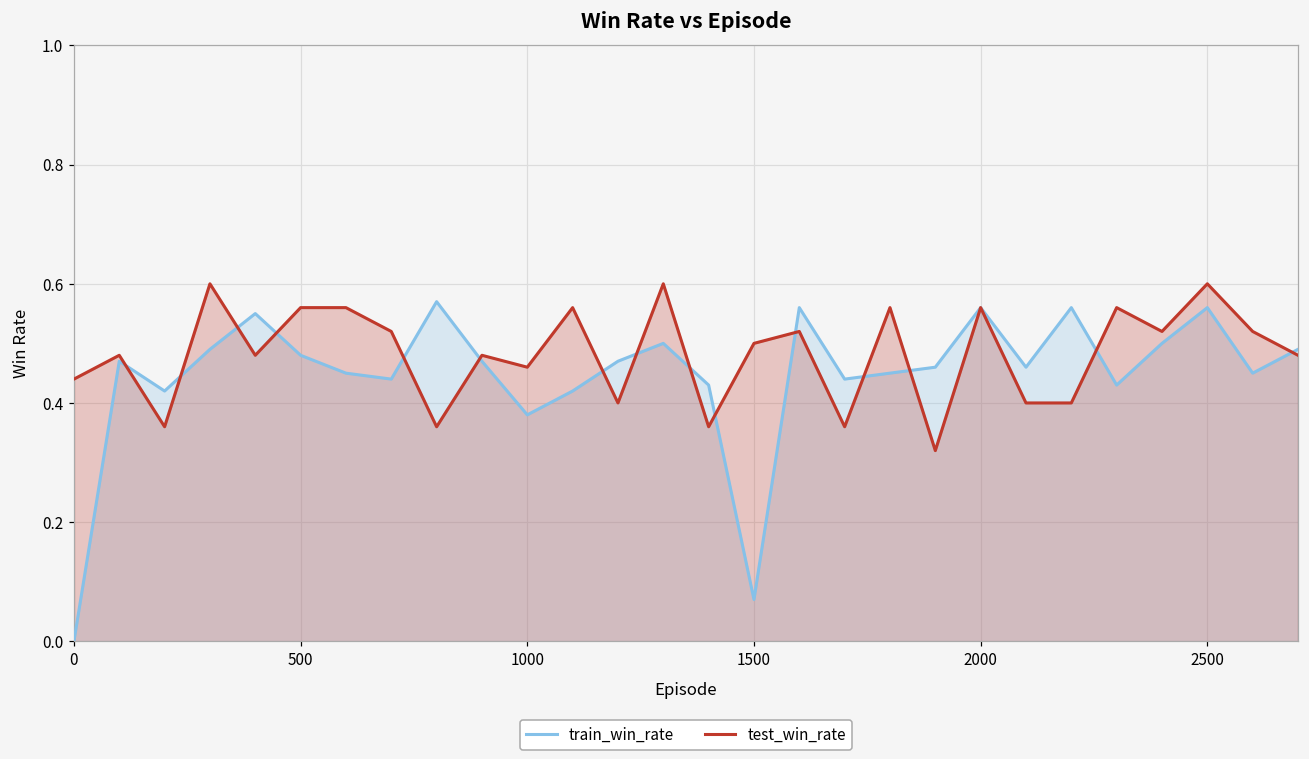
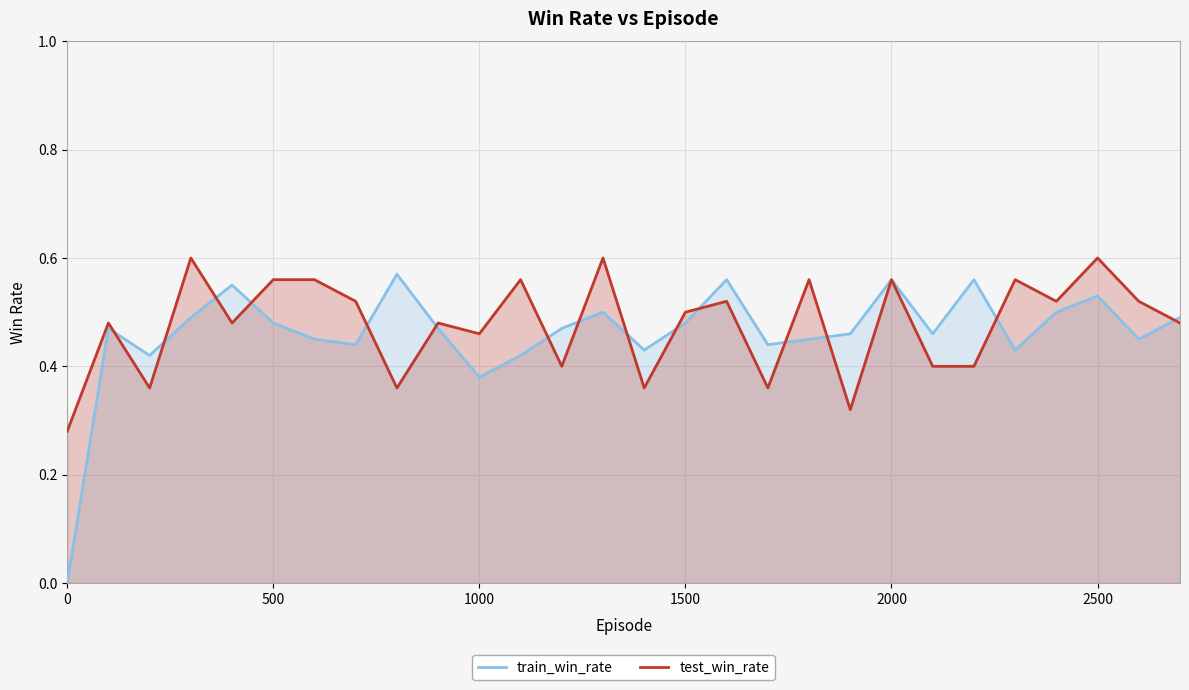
test_win_rate, 0: 0.44 -> 0.28
train_win_rate, 1500: 0.07 -> 0.48
train_win_rate, 2500: 0.56 -> 0.53
